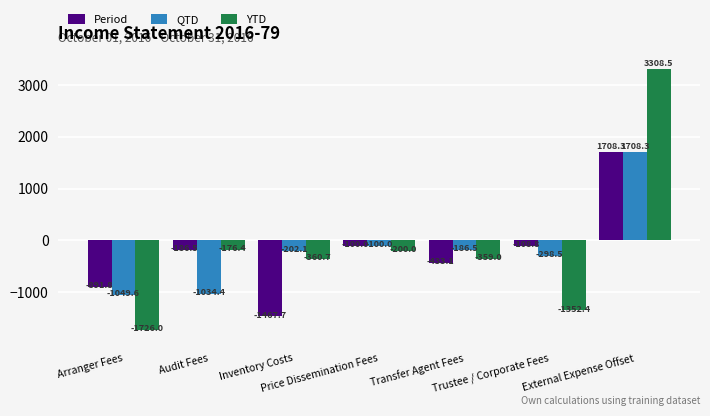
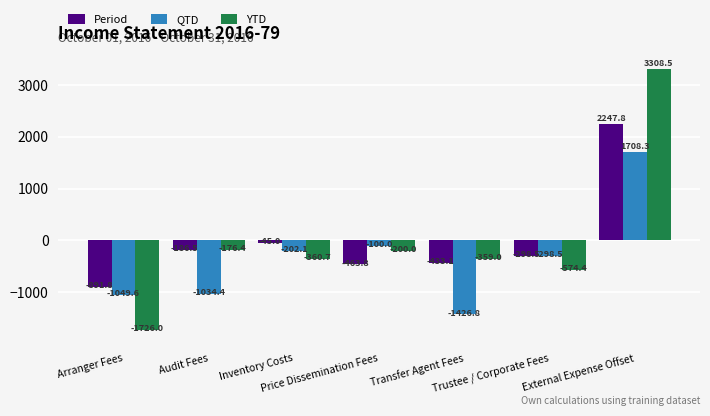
Period, Inventory Costs: -1467.7 -> -45.0
Period, Price Dissemination Fees: -100.0 -> -463.8
QTD, Transfer Agent Fees: -186.5 -> -1426.8
Period, Trustee / Corporate Fees: -108.8 -> -298.5
YTD, Trustee / Corporate Fees: -1352.4 -> -574.4
Period, External Expense Offset: 1708.3 -> 2247.8
